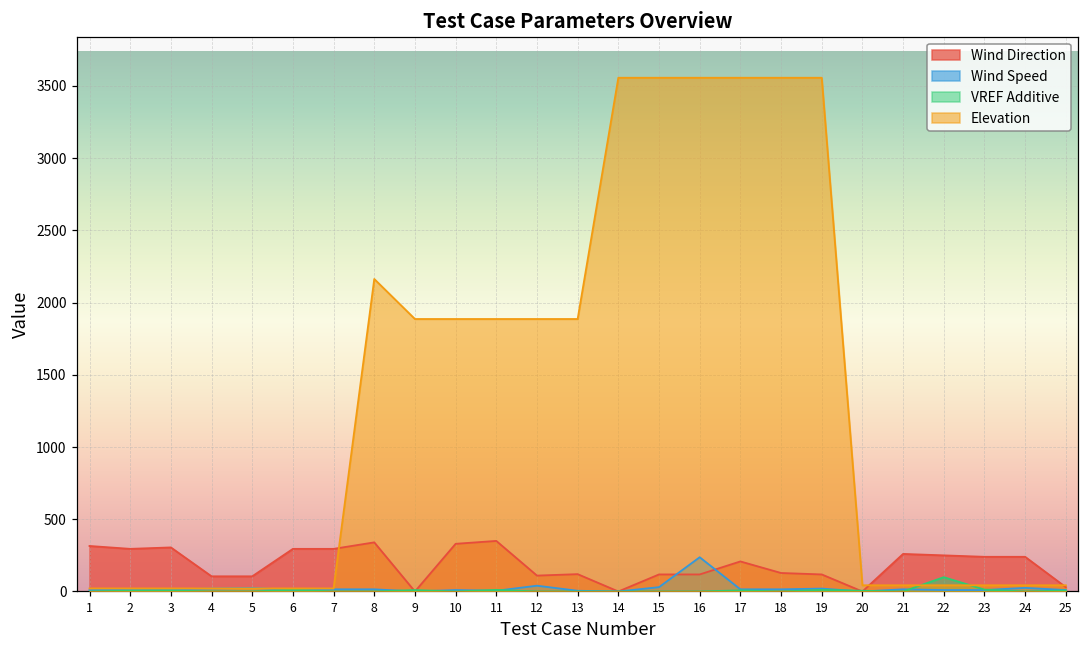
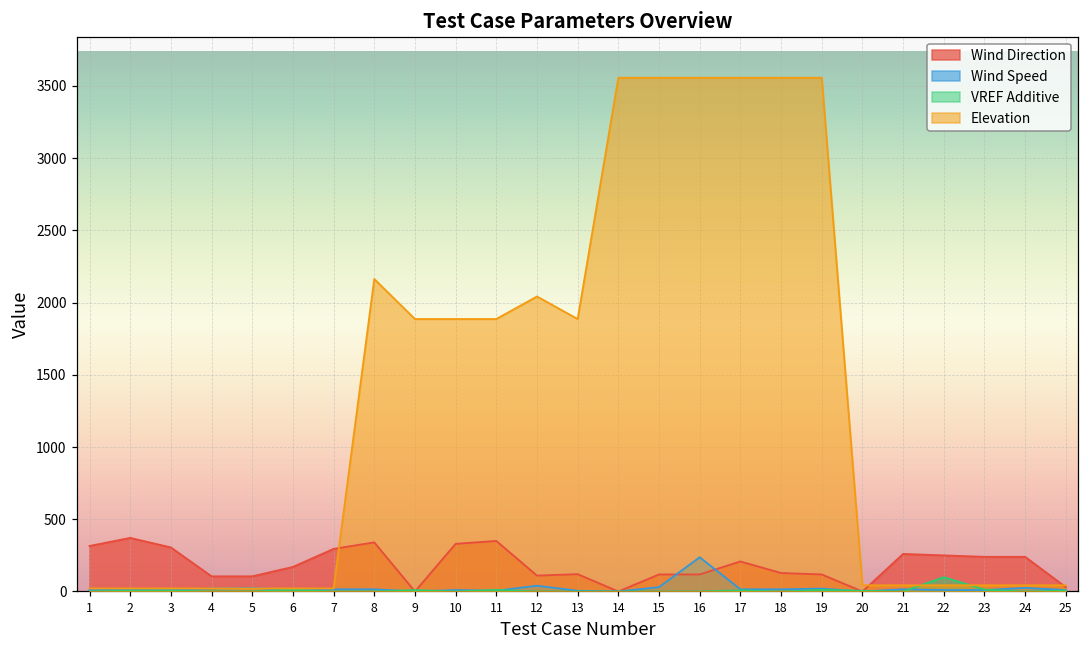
Wind Direction, 2: 300 -> 370
Wind Direction, 6: 300 -> 170
Elevation, 12: 1890 -> 2040
